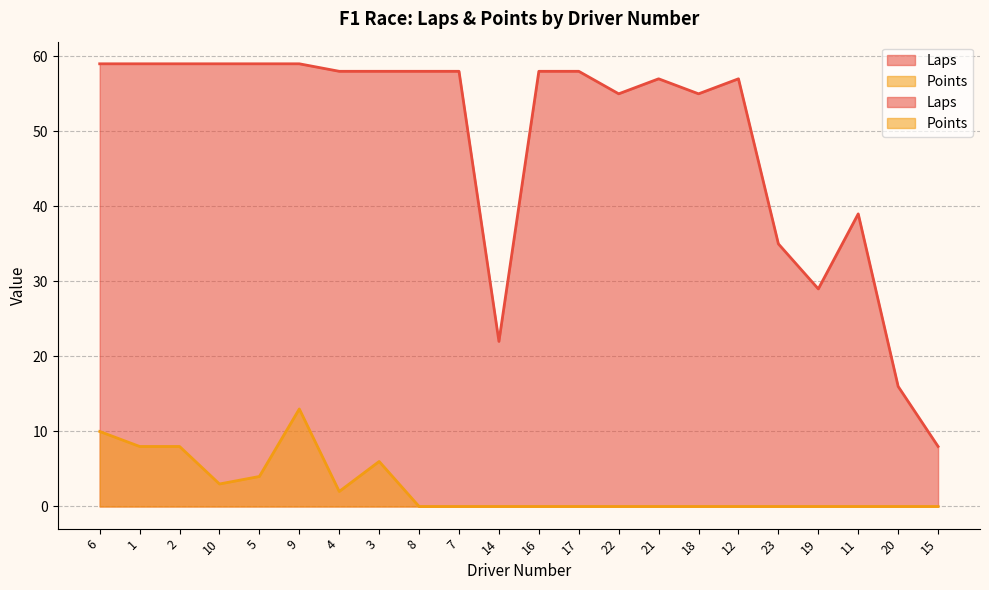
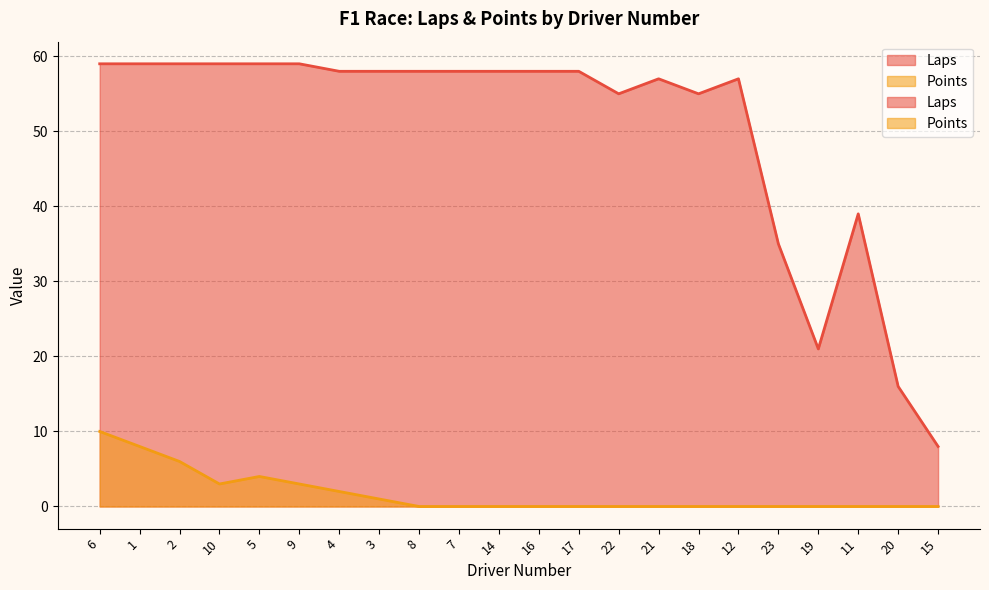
Points, 2: 8 -> 6
Points, 9: 13 -> 3
Points, 3: 6 -> 1
Laps, 14: 22 -> 58
Laps, 19: 29 -> 21
